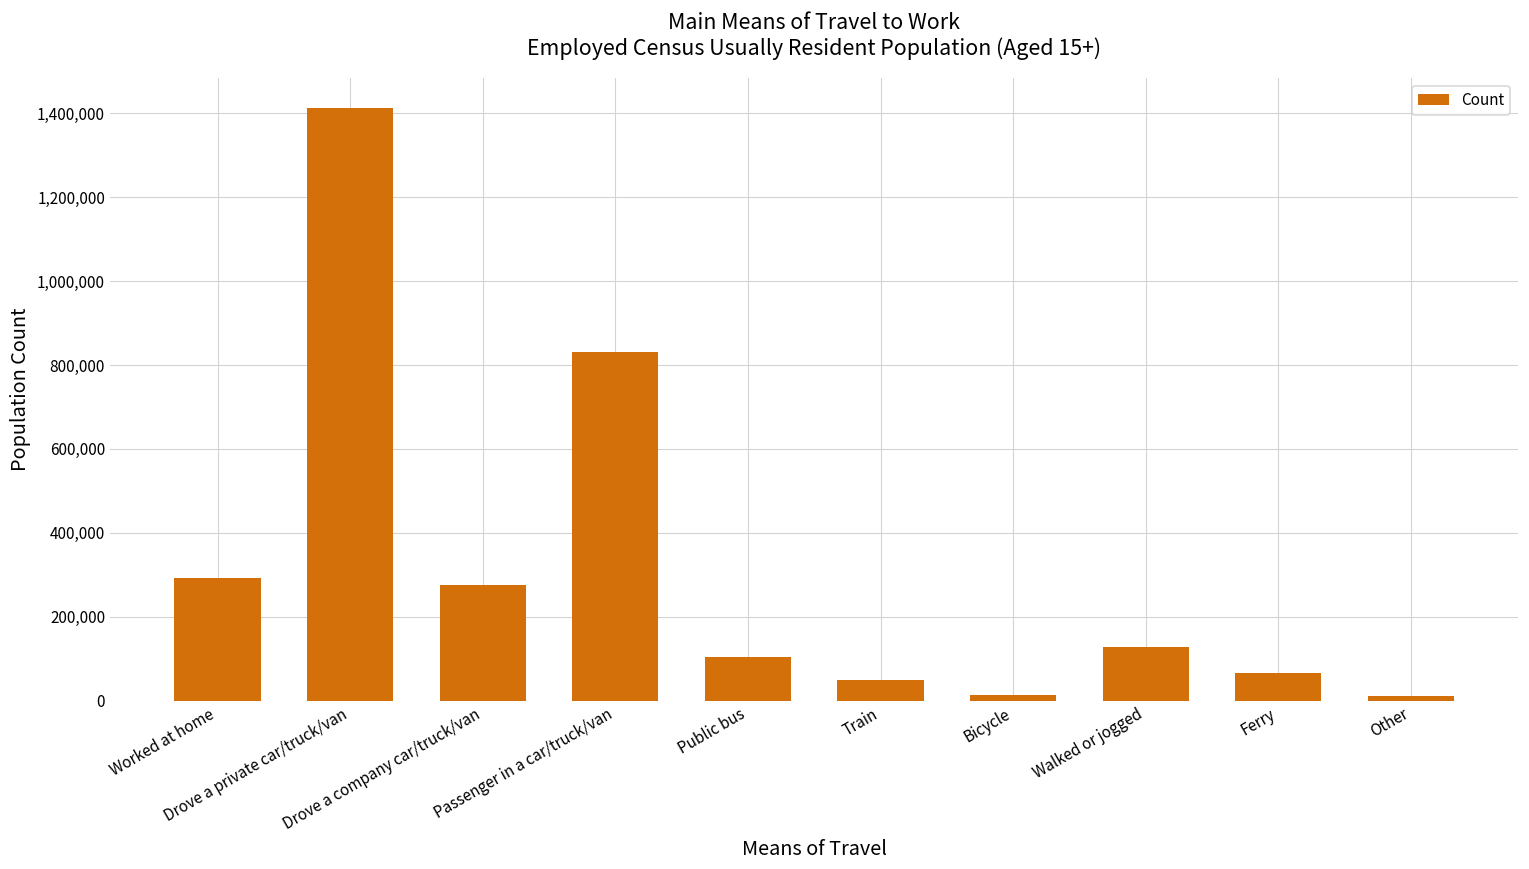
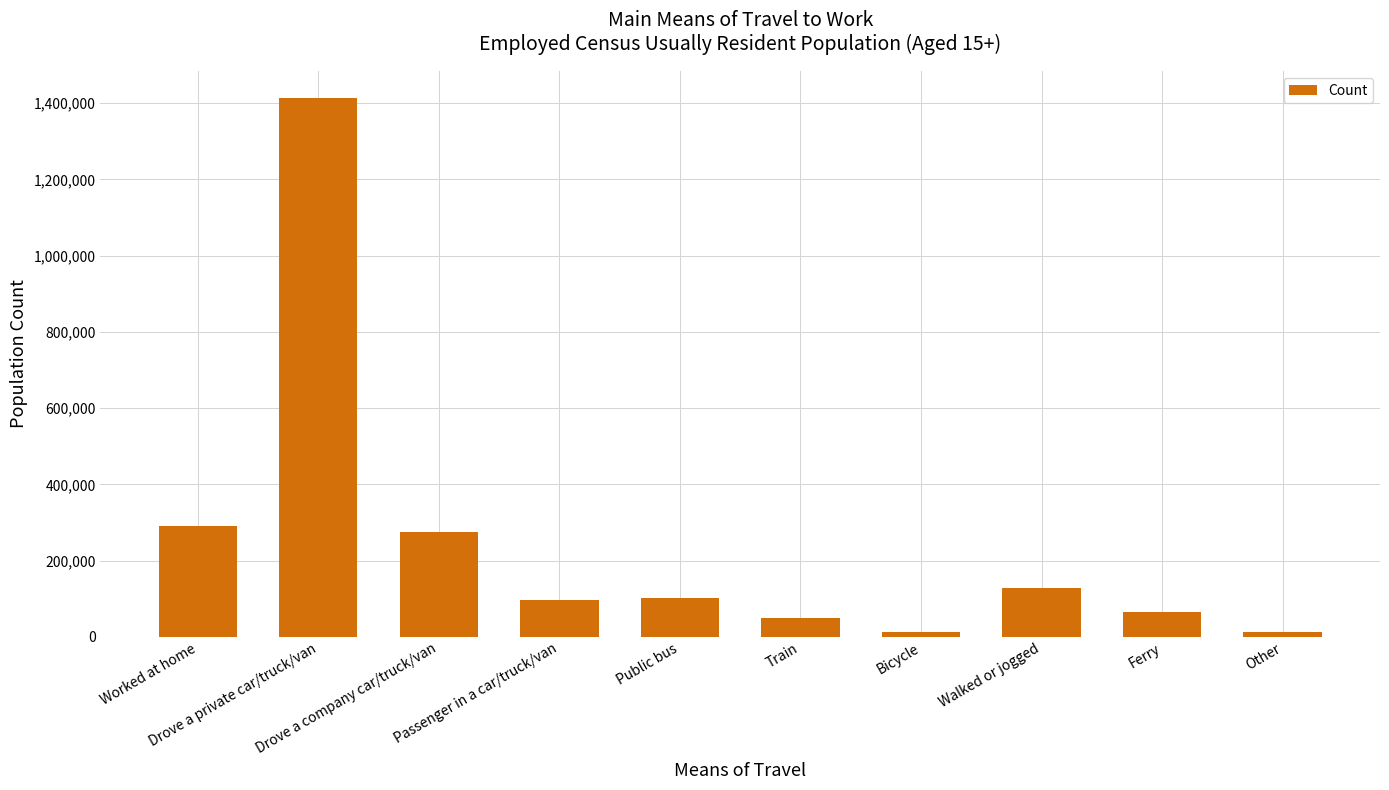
Passenger in a car/truck/van: 830,000 -> 100,000
